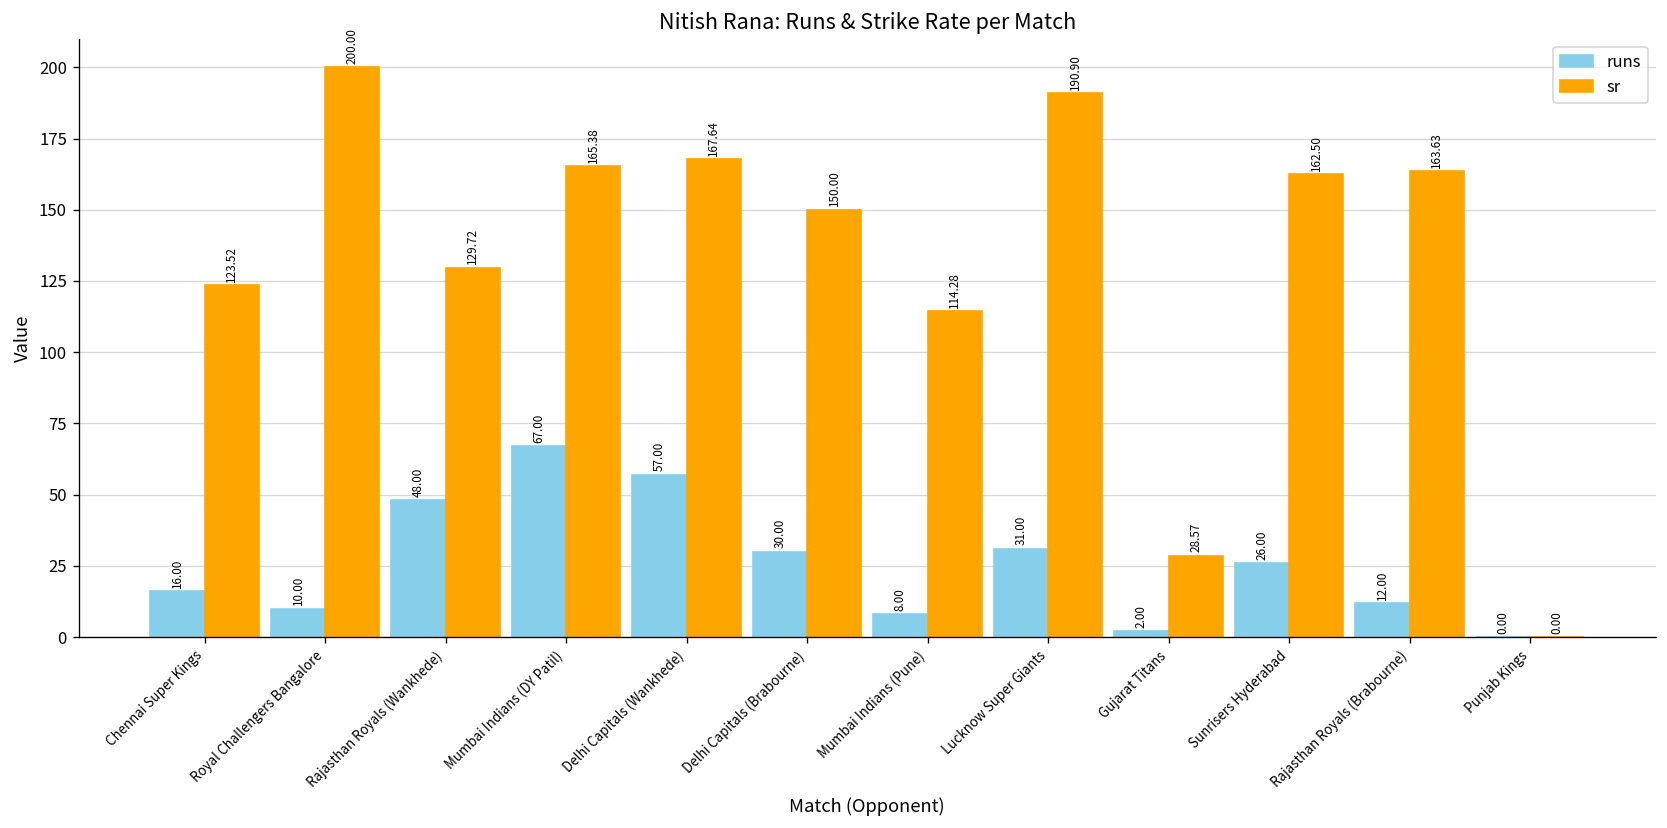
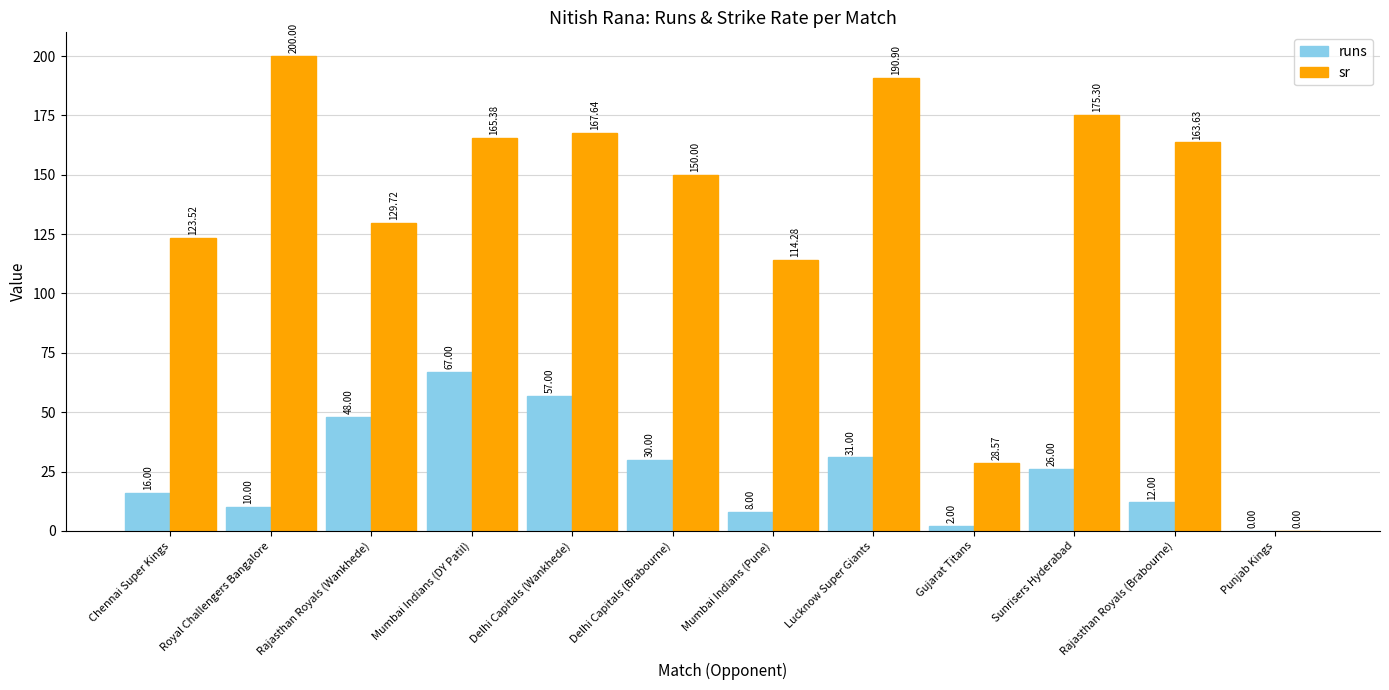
sr, Sunrisers Hyderabad: 162.50 -> 175.30
